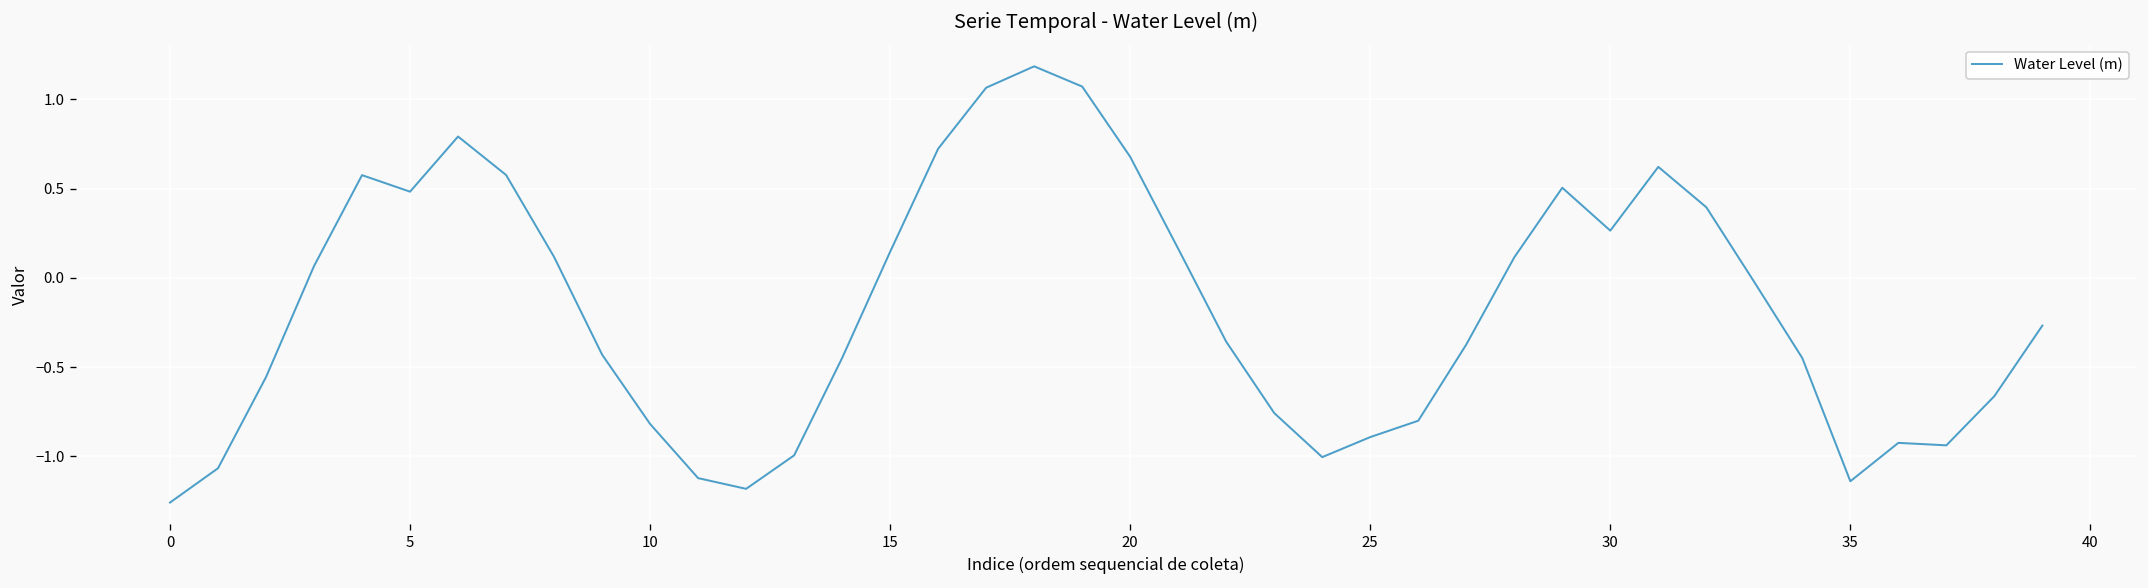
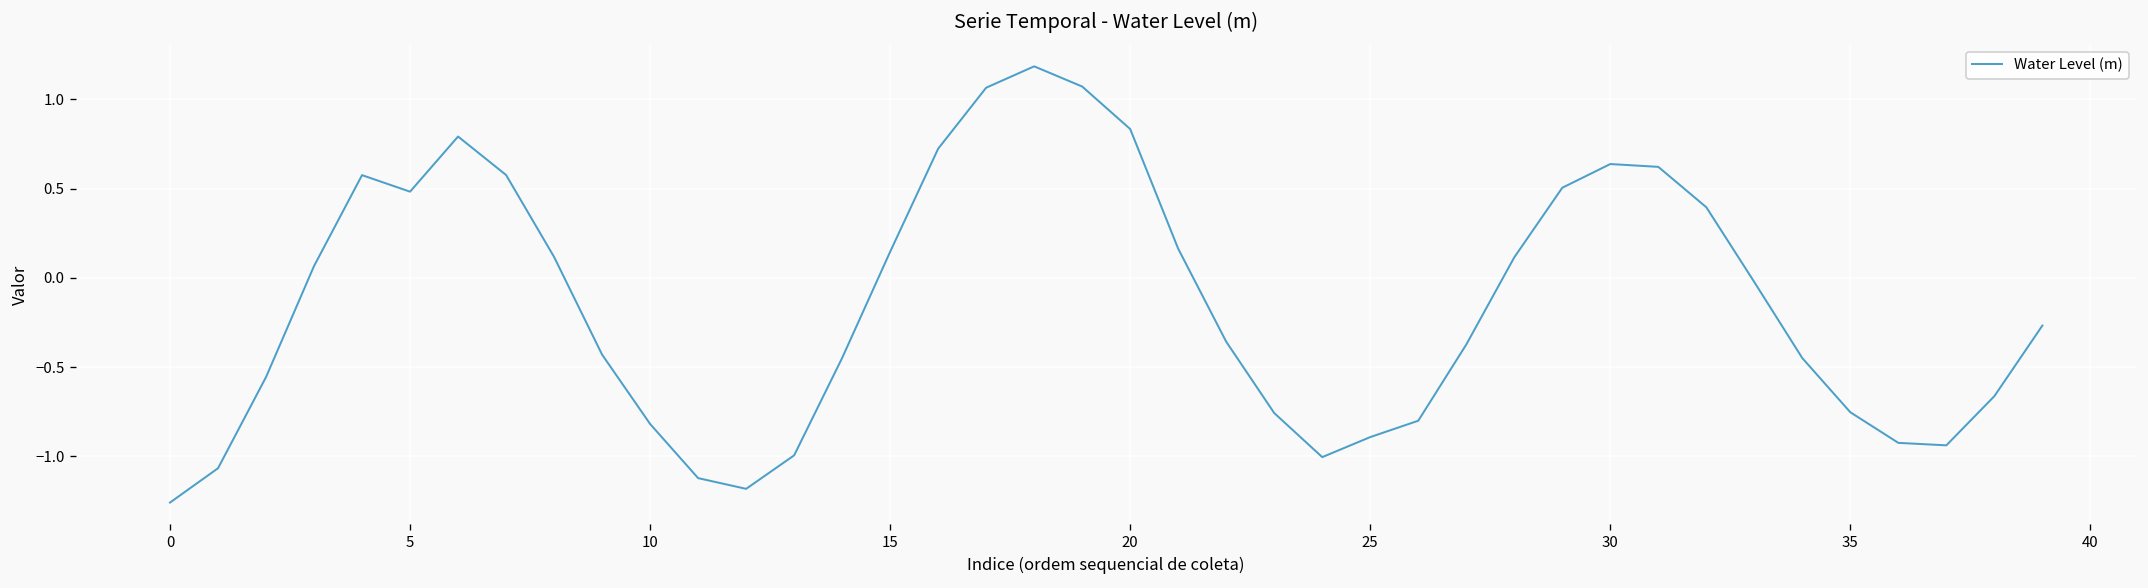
20: 0.68 -> 0.83
30: 0.26 -> 0.64
35: -1.14 -> -0.75
